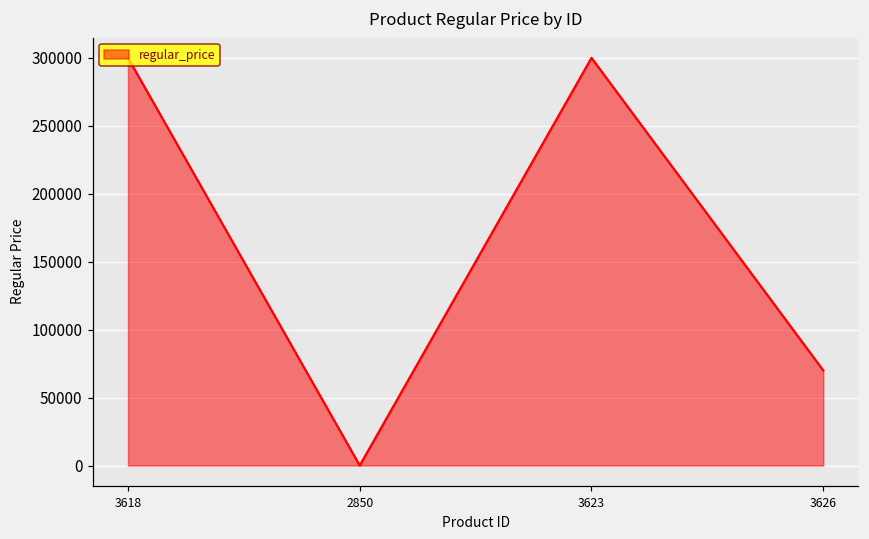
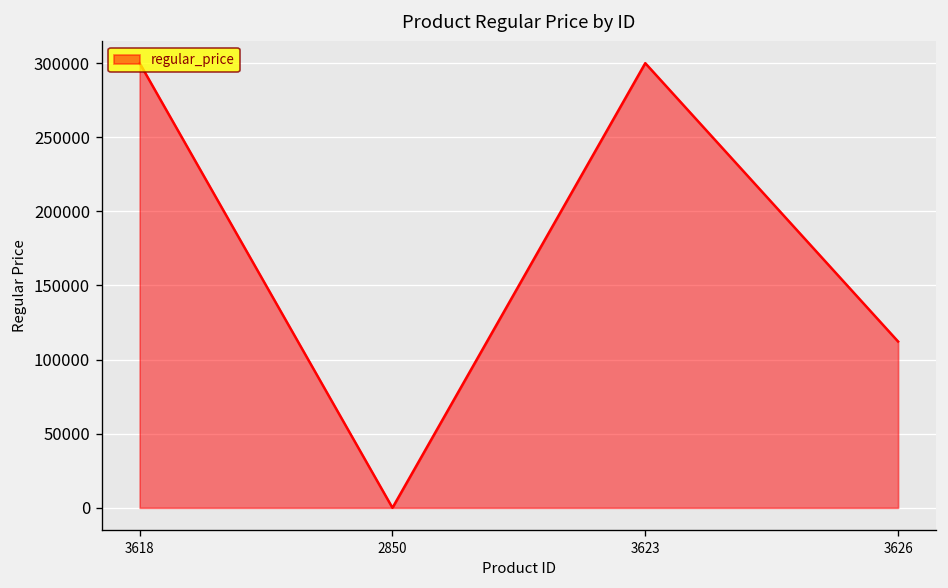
3626: 70000 -> 112000
